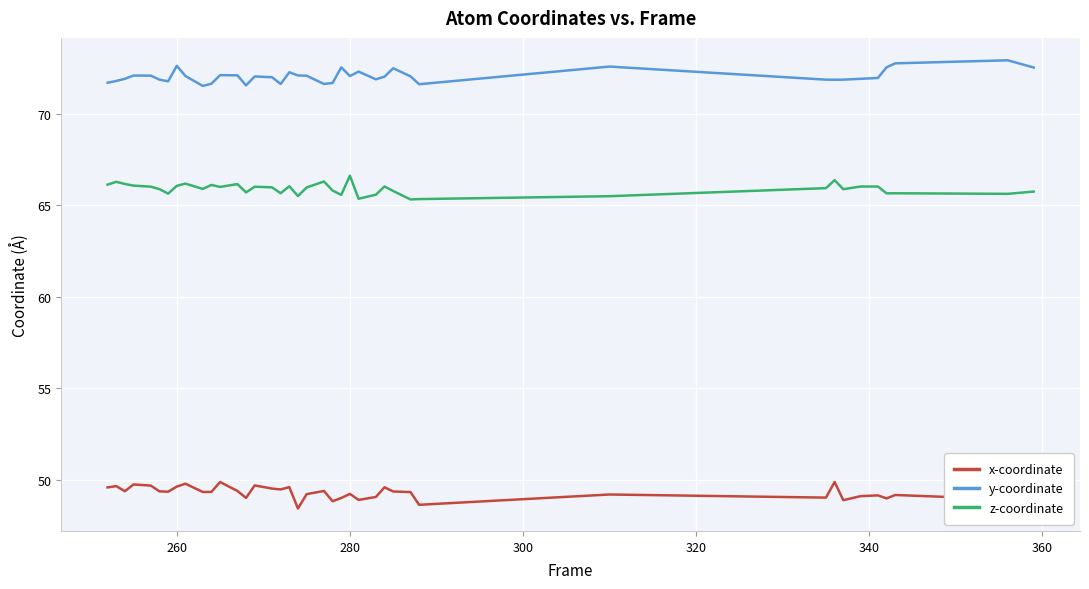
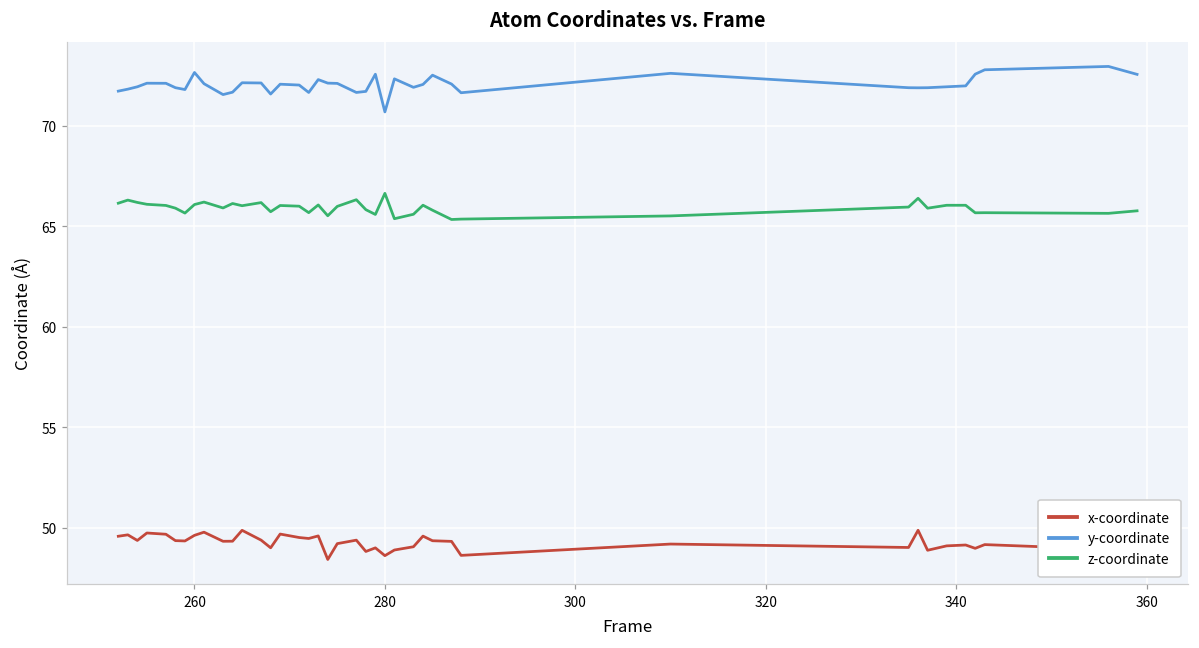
x-coordinate, 280: 49.2 -> 48.6
y-coordinate, 280: 72.1 -> 70.7
